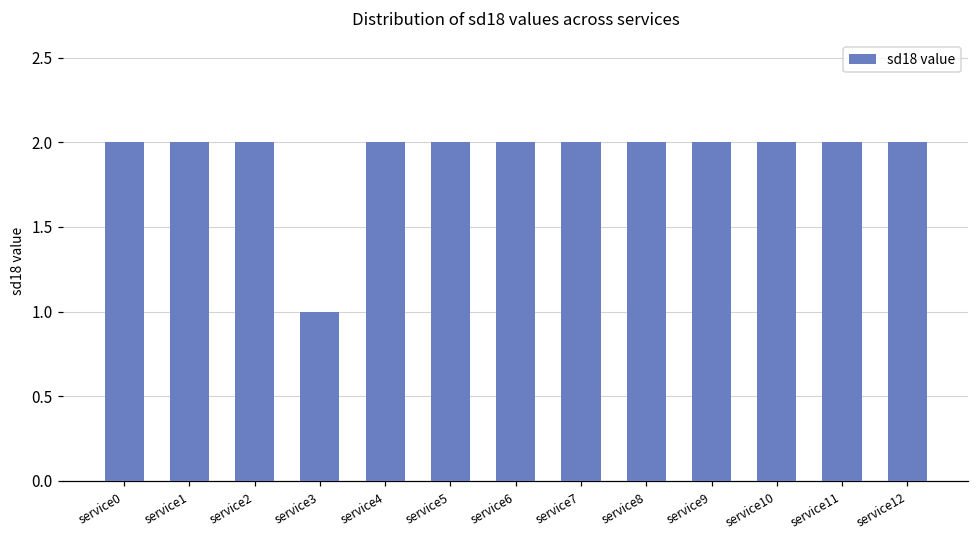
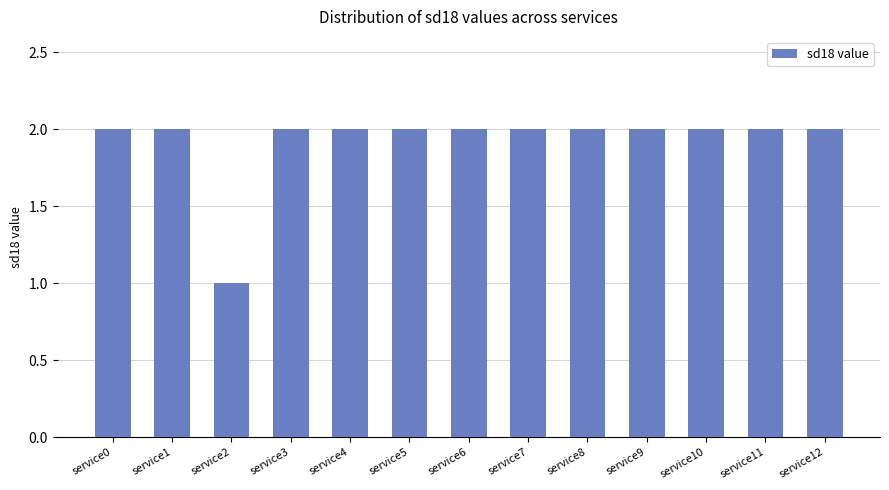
service2: 2 -> 1
service3: 1 -> 2
